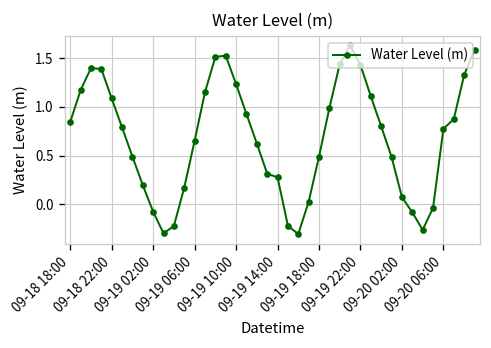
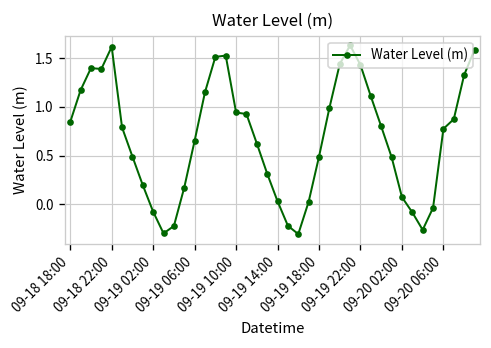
09-18 22:00: 1.1 -> 1.6
09-19 10:00: 1.2 -> 0.9
09-19 14:00: 0.3 -> 0.0
